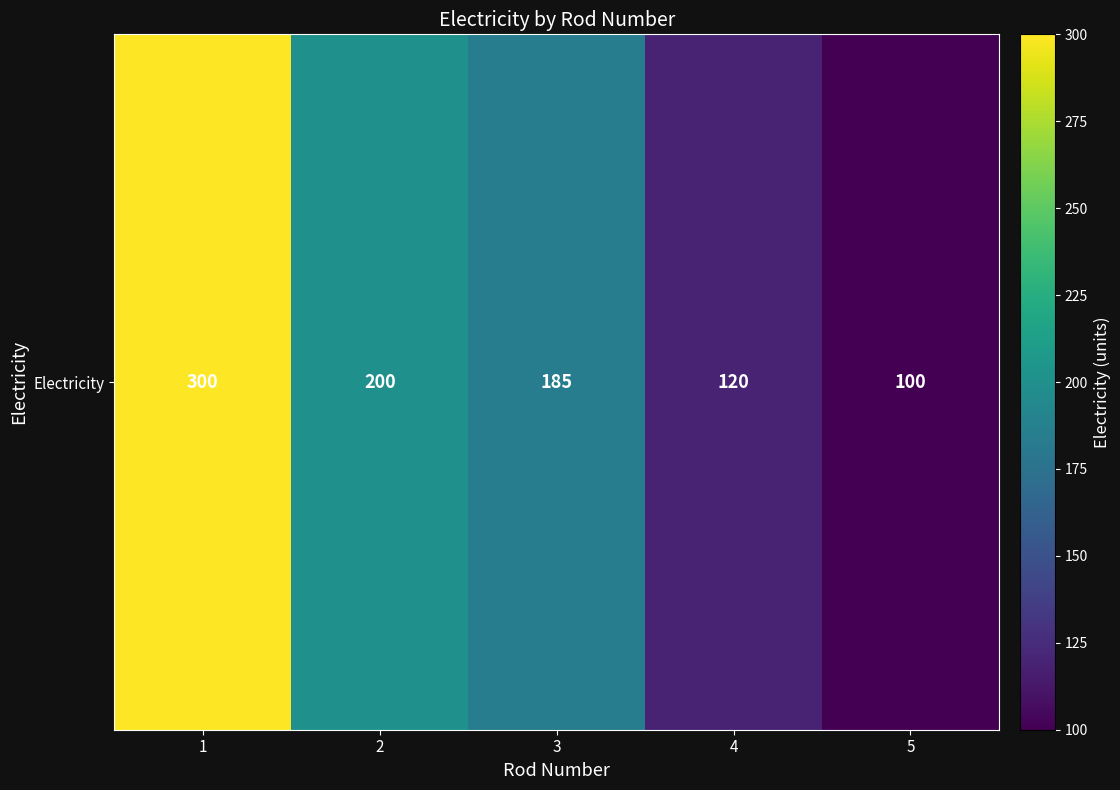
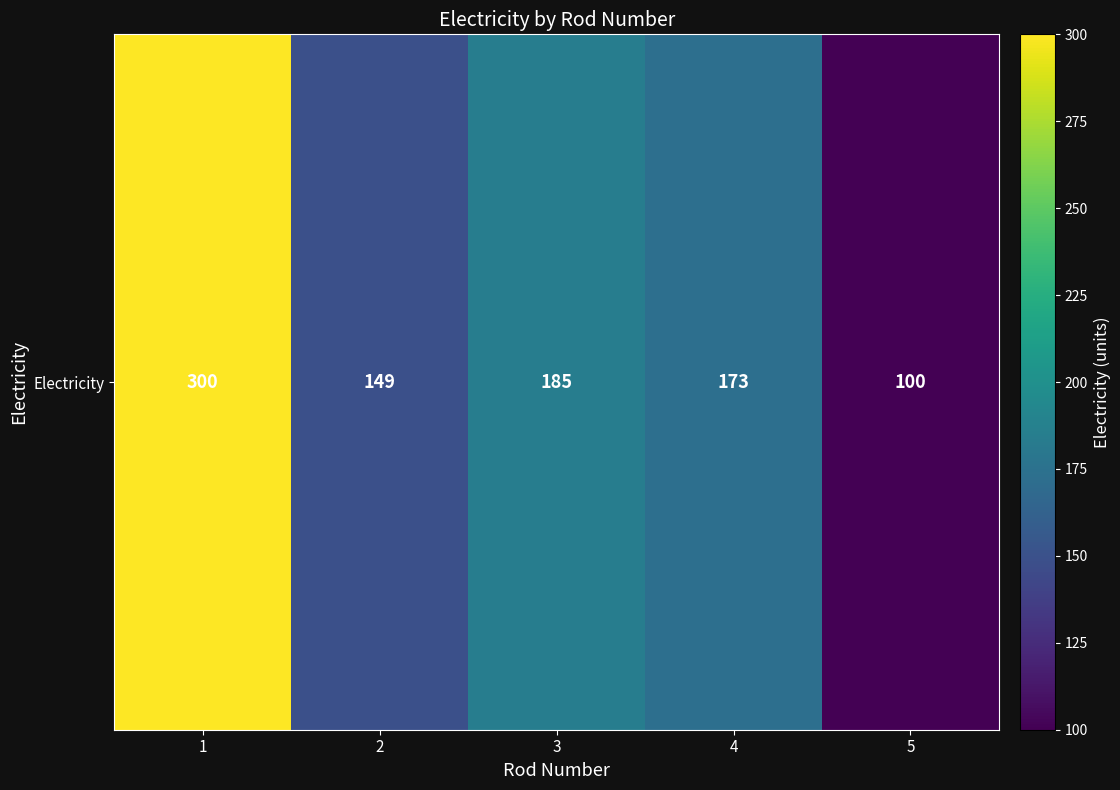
Electricity, 2: 200 -> 149
Electricity, 4: 120 -> 173
